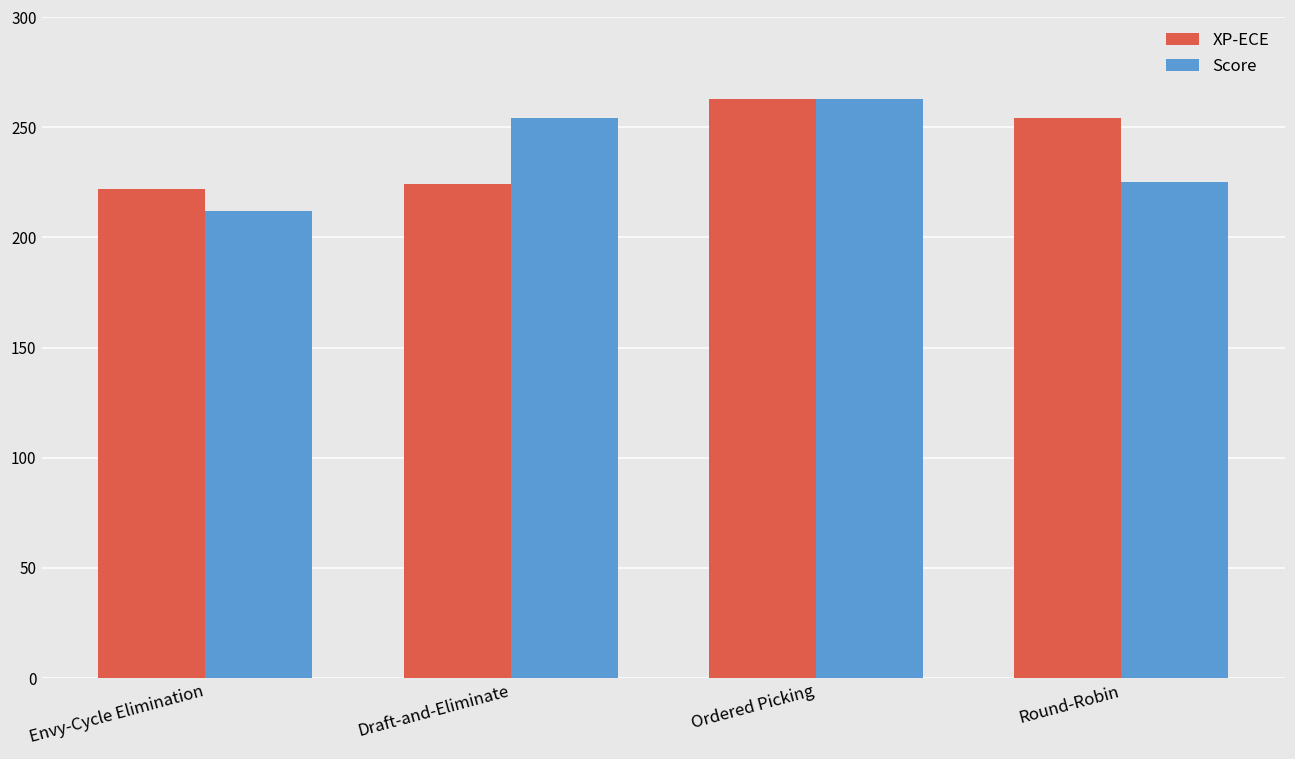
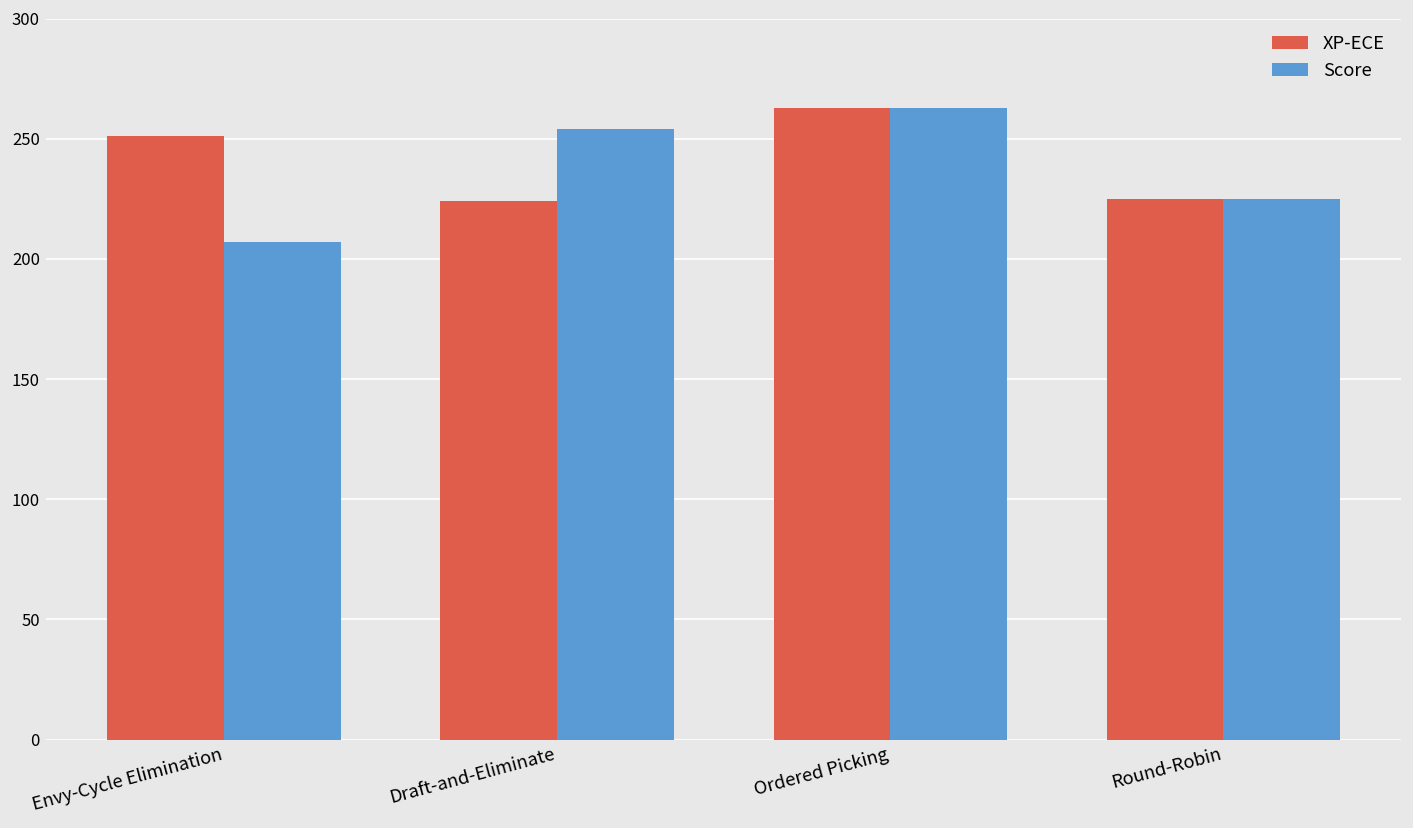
XP-ECE, Envy-Cycle Elimination: 222 -> 251
Score, Envy-Cycle Elimination: 212 -> 207
XP-ECE, Round-Robin: 254 -> 225
